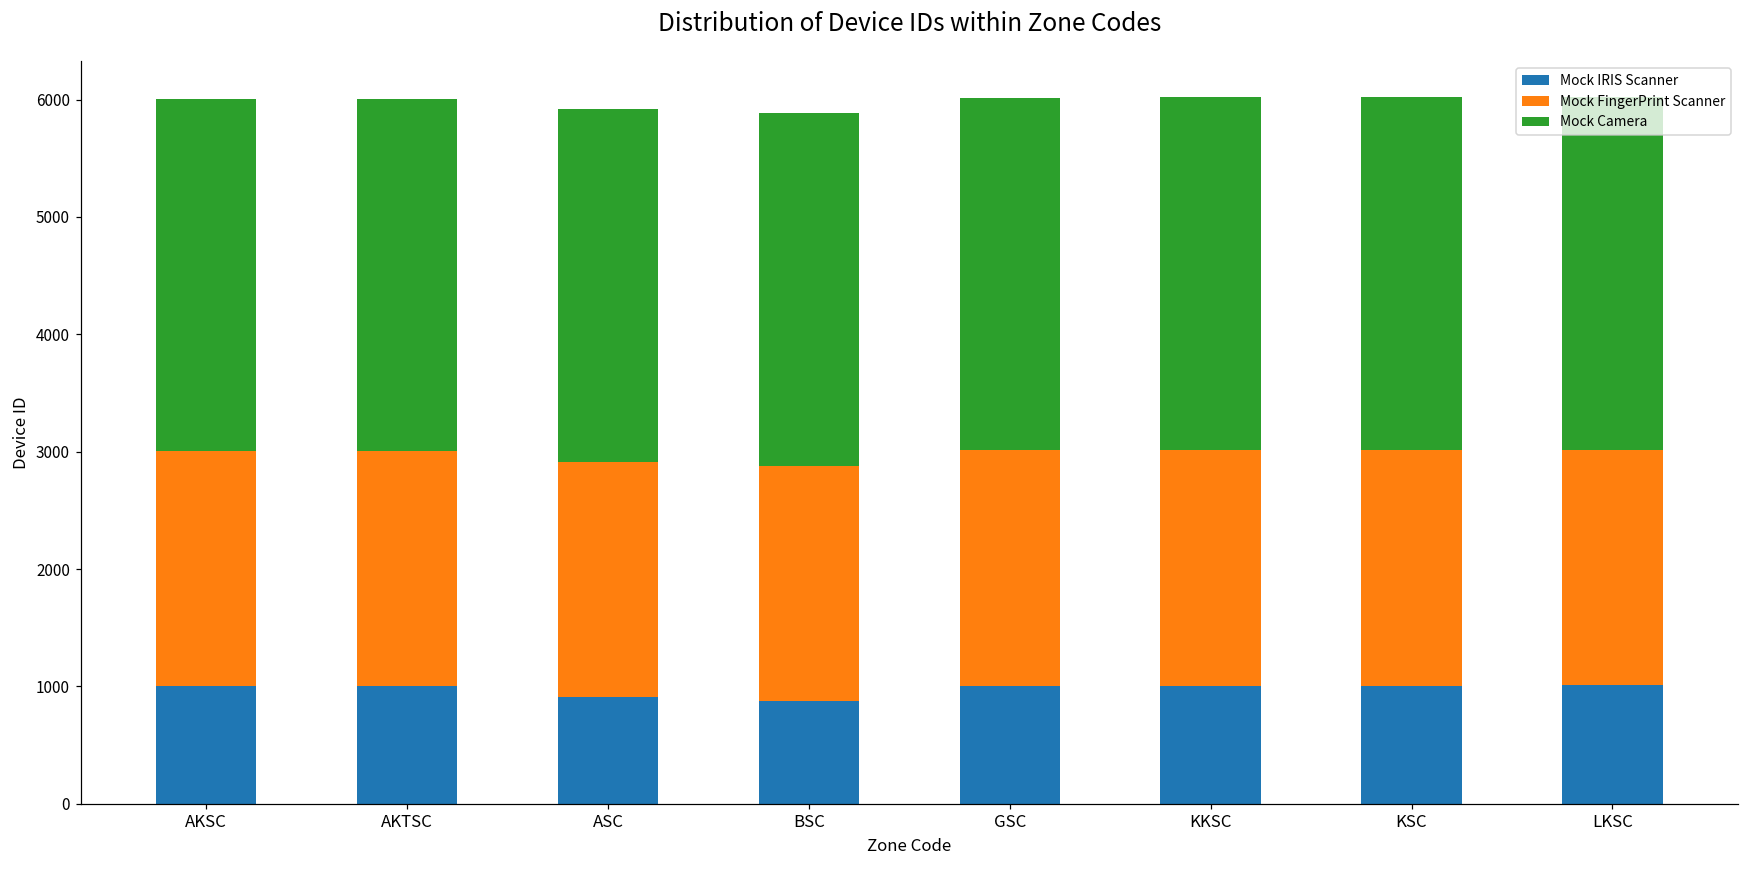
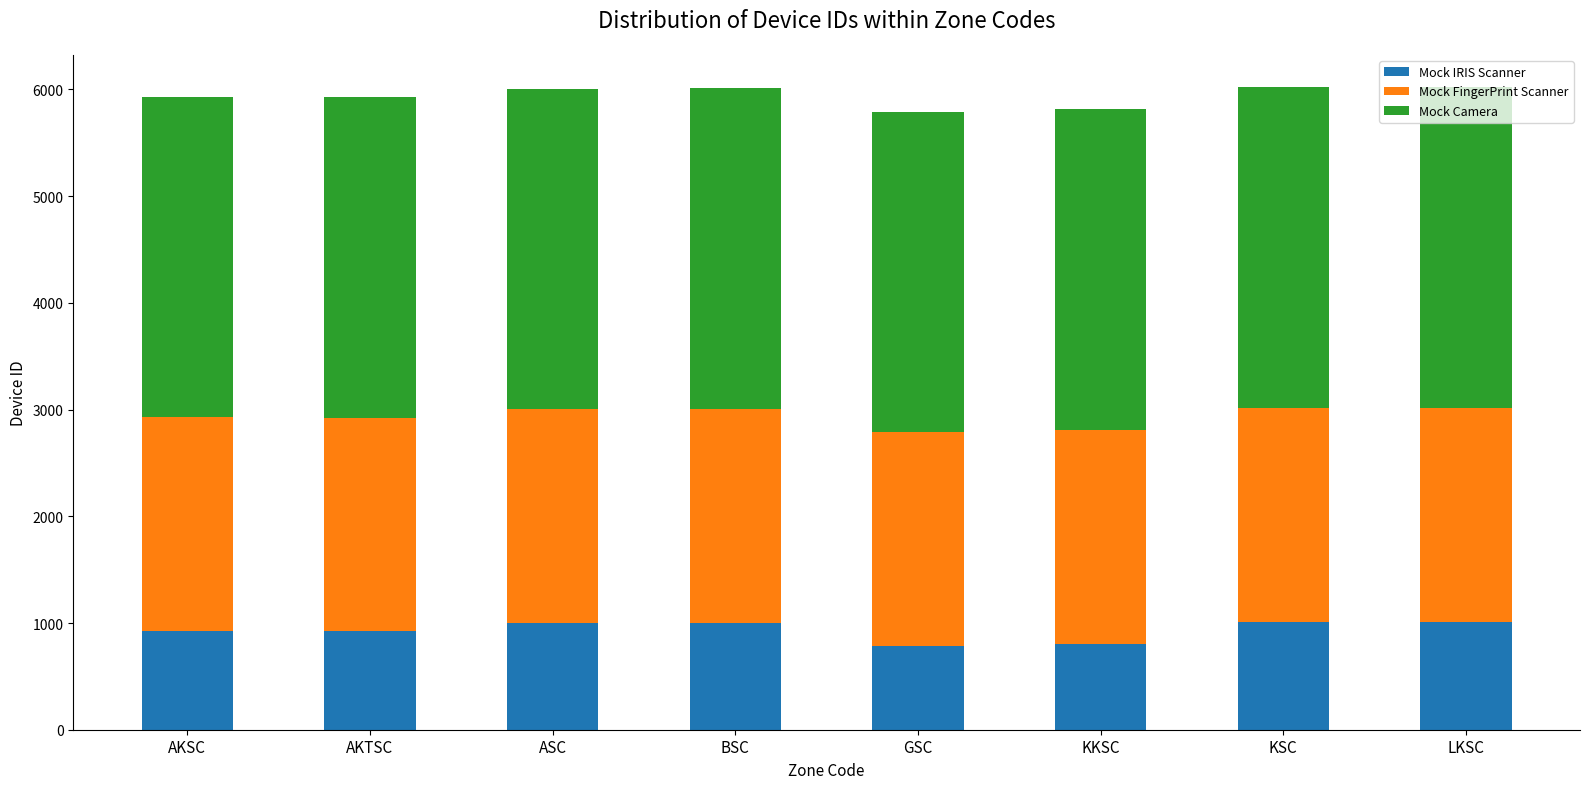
Mock IRIS Scanner, AKSC: 1000 -> 930
Mock IRIS Scanner, AKTSC: 1000 -> 920
Mock IRIS Scanner, ASC: 910 -> 1000
Mock IRIS Scanner, BSC: 870 -> 1000
Mock IRIS Scanner, GSC: 1010 -> 780
Mock IRIS Scanner, KKSC: 1010 -> 810
